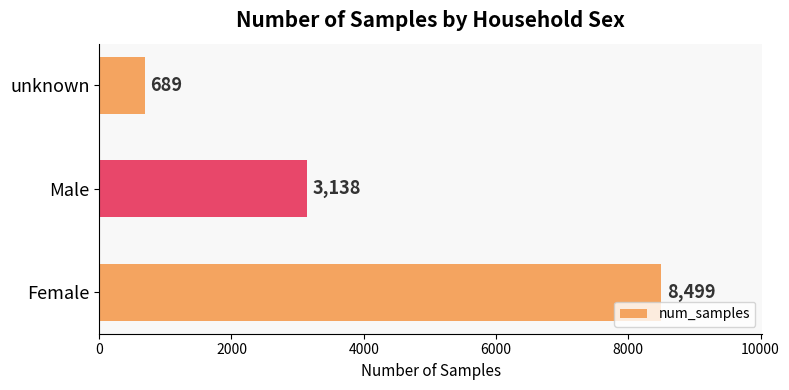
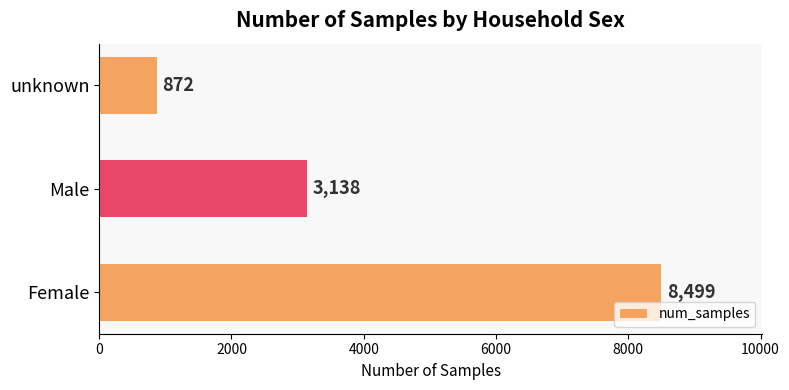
unknown: 689 -> 872
